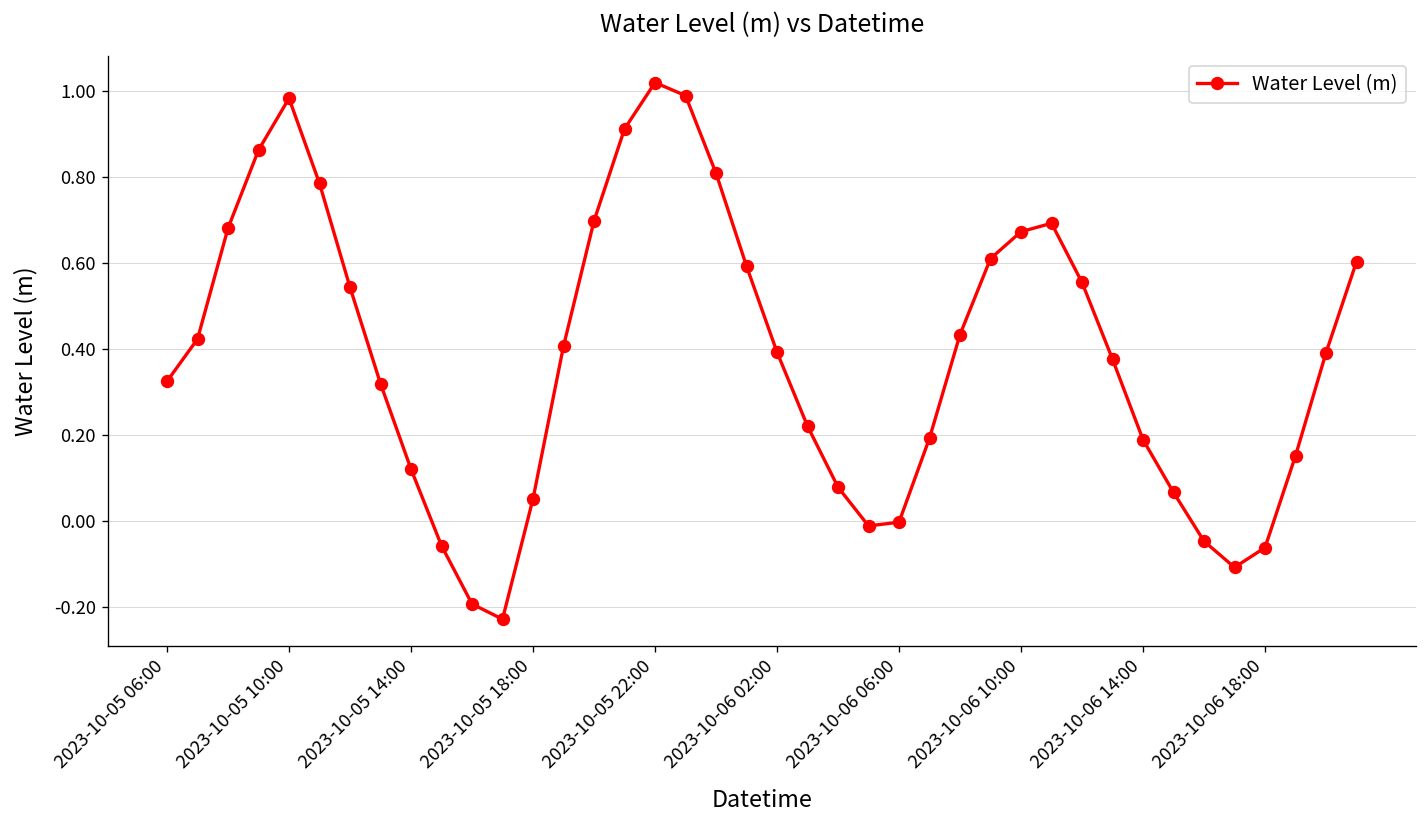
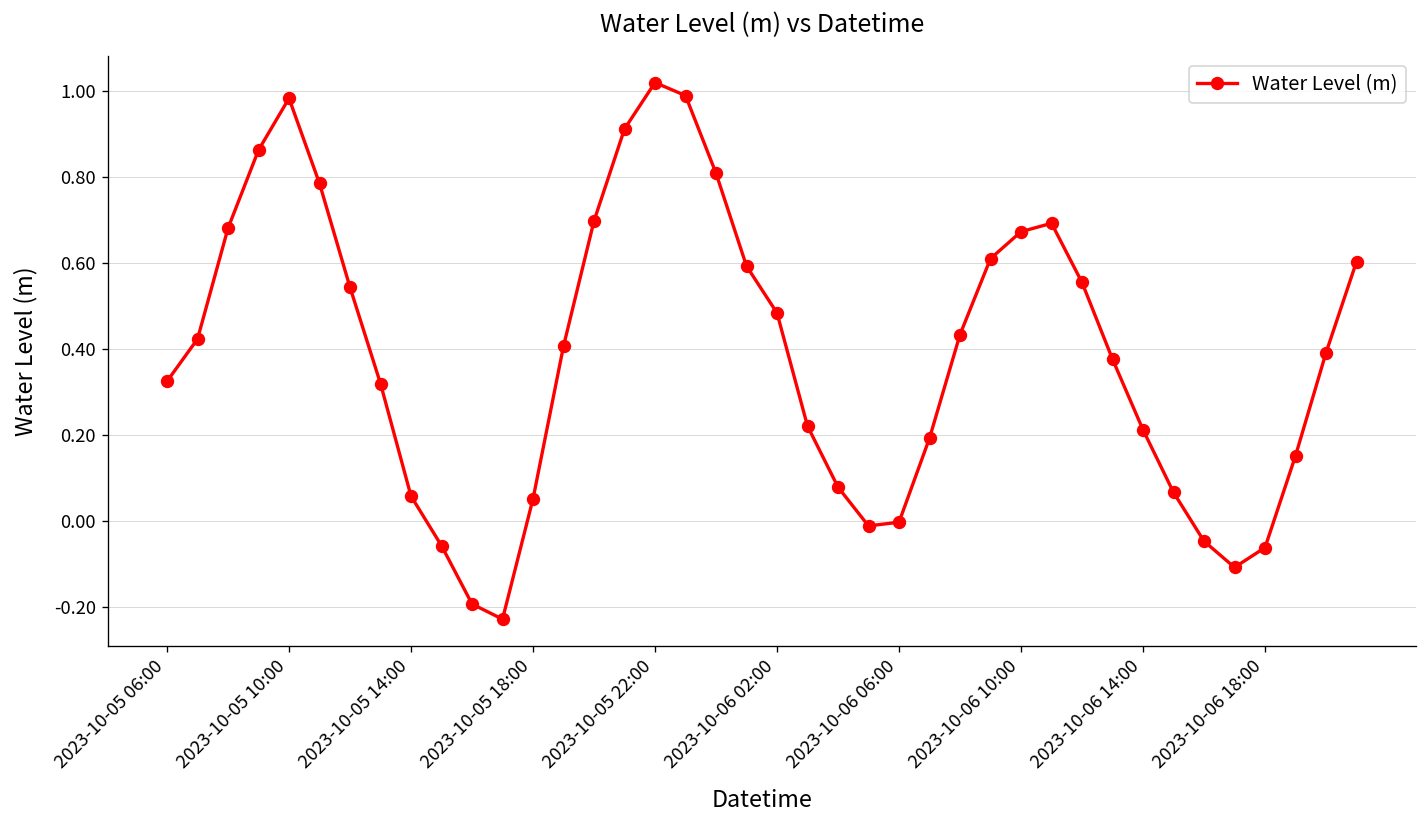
2023-10-05 14:00: 0.12 -> 0.06
2023-10-06 02:00: 0.39 -> 0.48
2023-10-06 14:00: 0.19 -> 0.21
